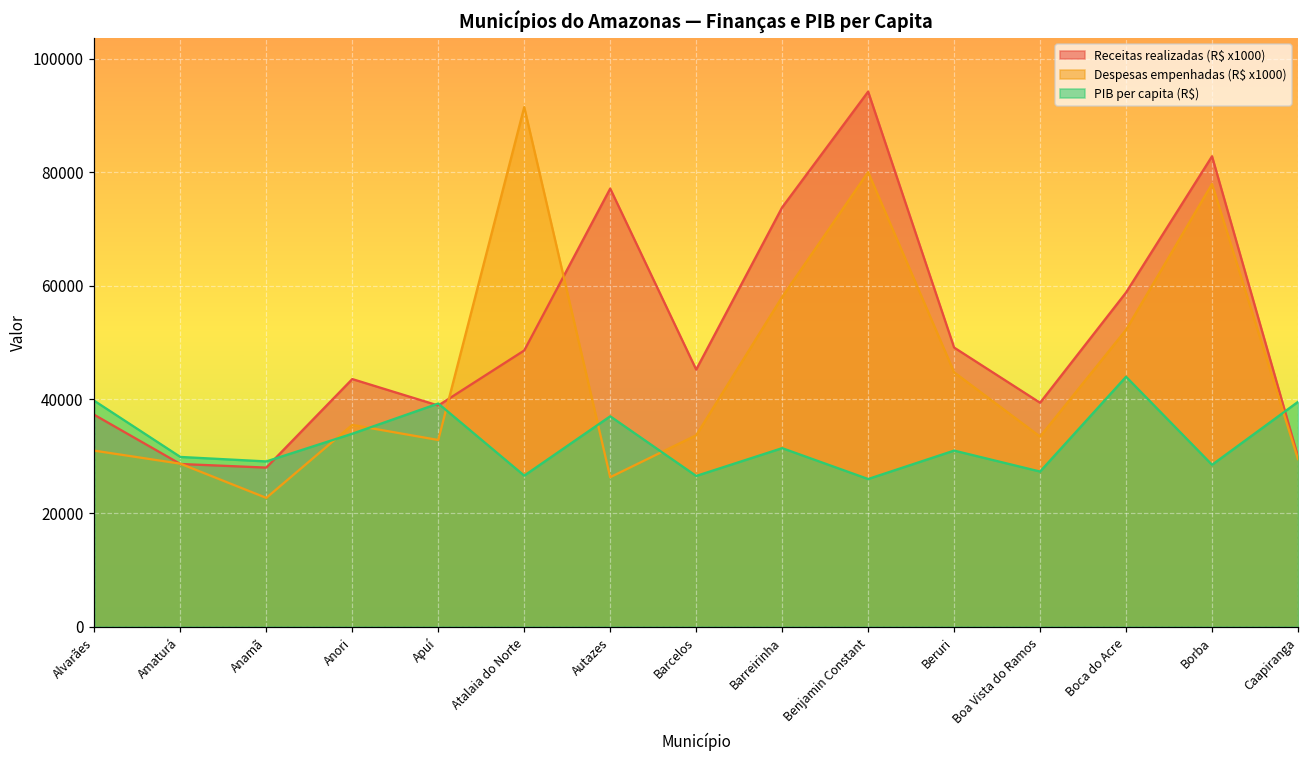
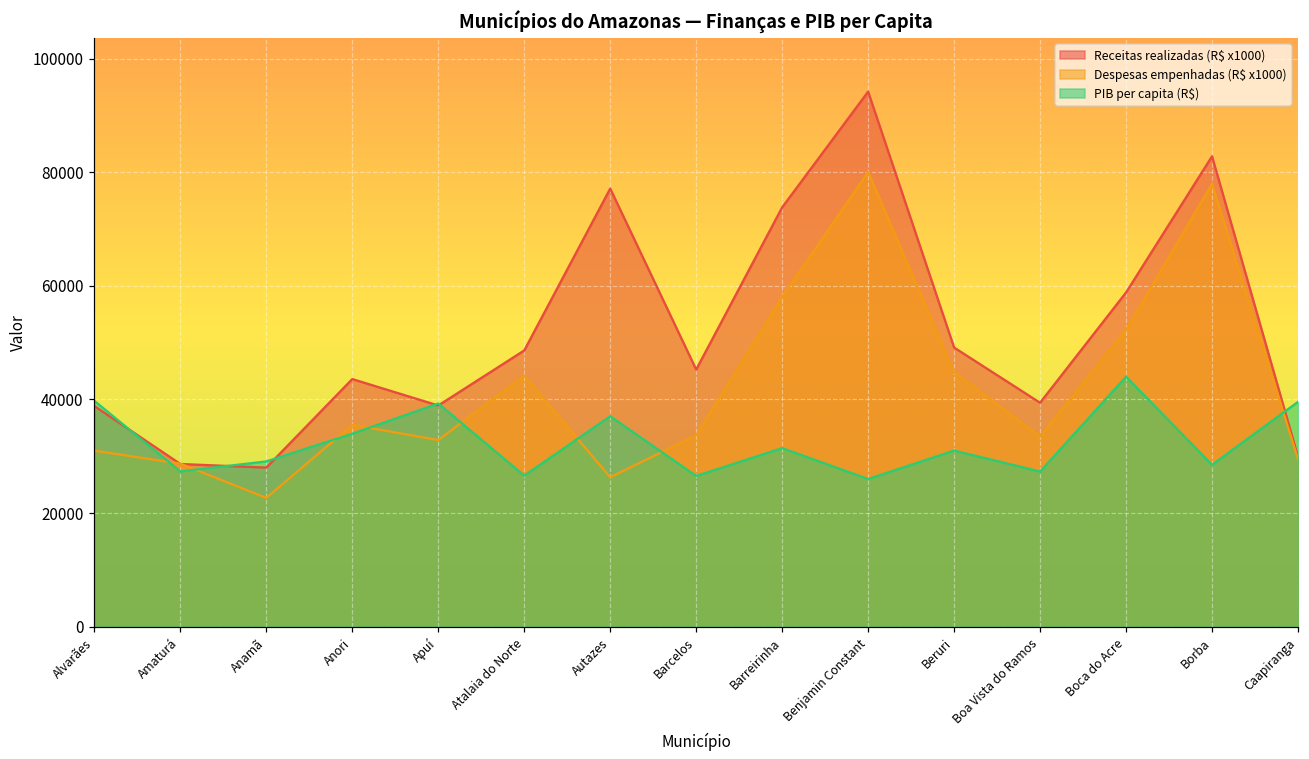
Receitas realizadas (R$ x1000), Alvarães: 37000 -> 39000
PIB per capita (R$), Amaturá: 30000 -> 27000
Despesas empenhadas (R$ x1000), Atalaia do Norte: 92000 -> 44000
